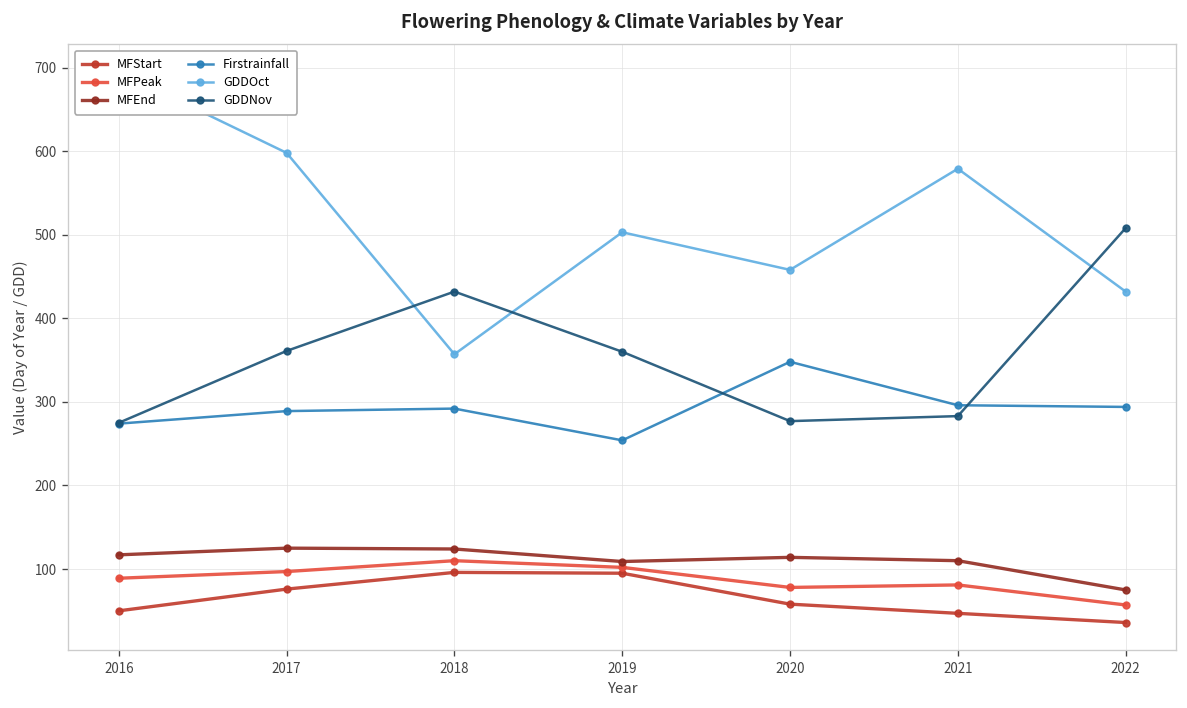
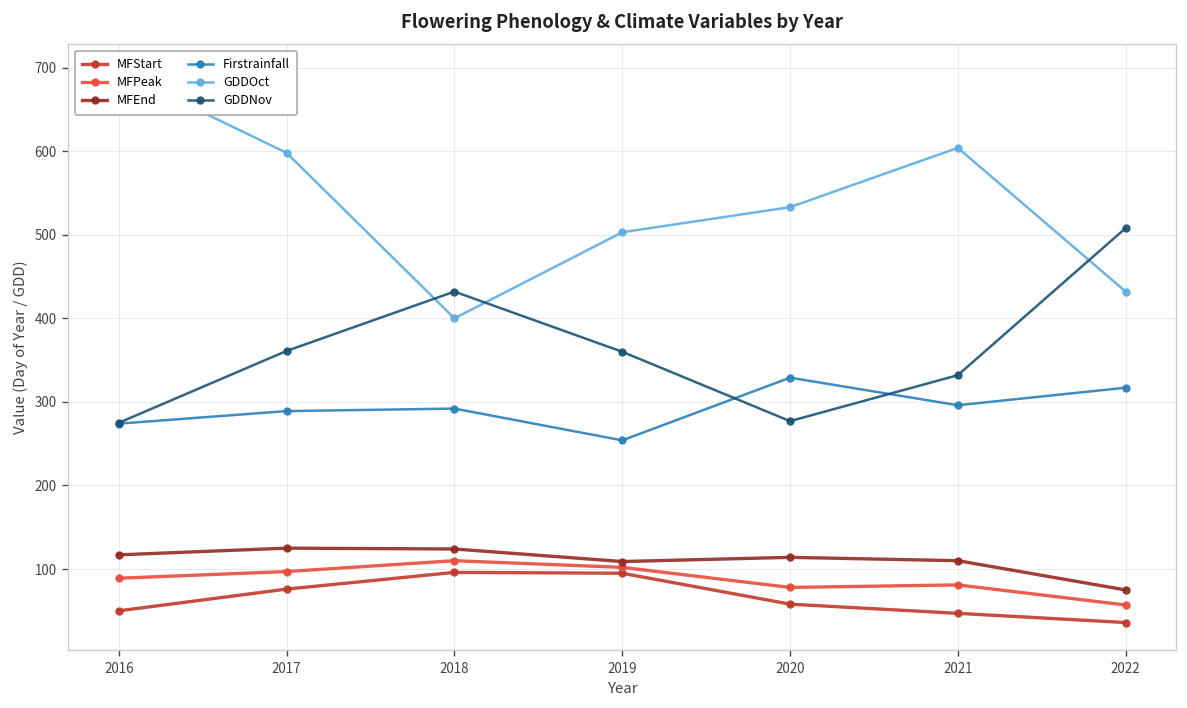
GDDOct, 2018: 360 -> 400
Firstrainfall, 2020: 350 -> 330
GDDOct, 2020: 460 -> 530
GDDOct, 2021: 580 -> 600
GDDNov, 2021: 280 -> 330
Firstrainfall, 2022: 290 -> 320
